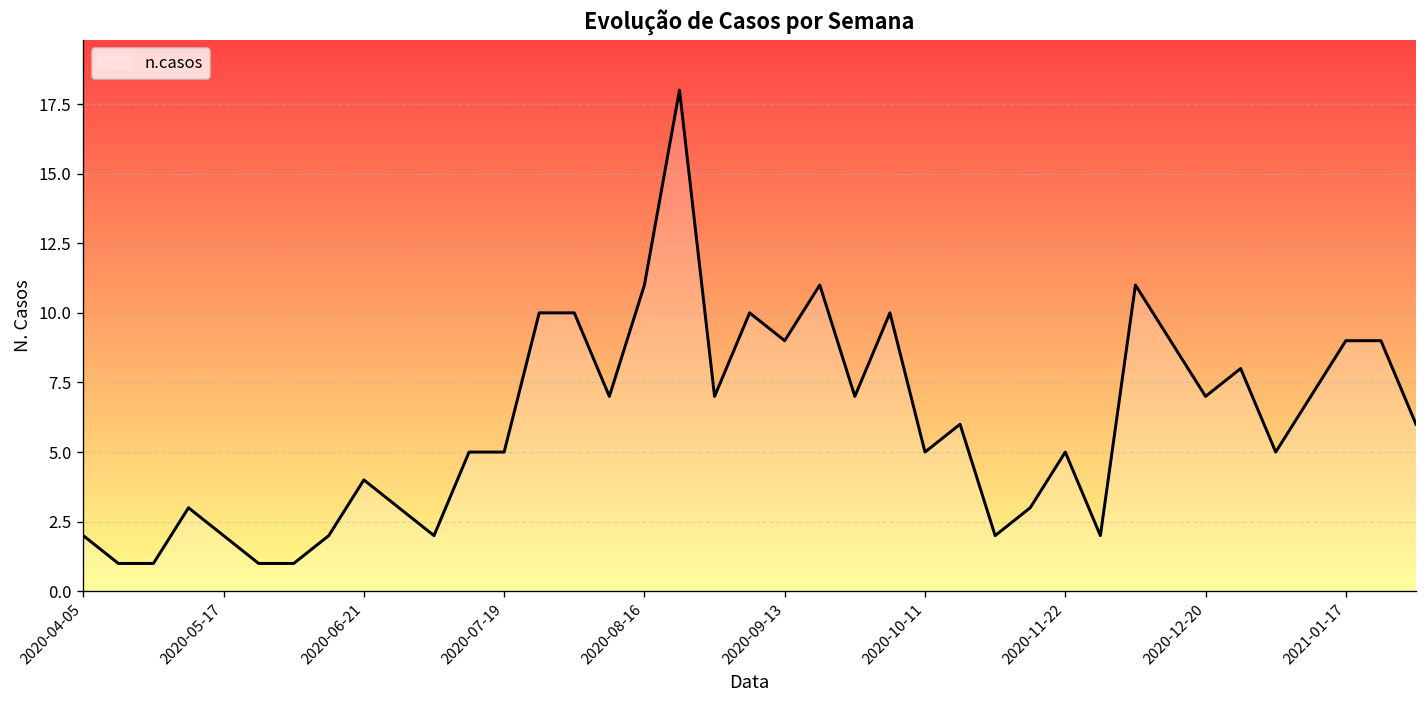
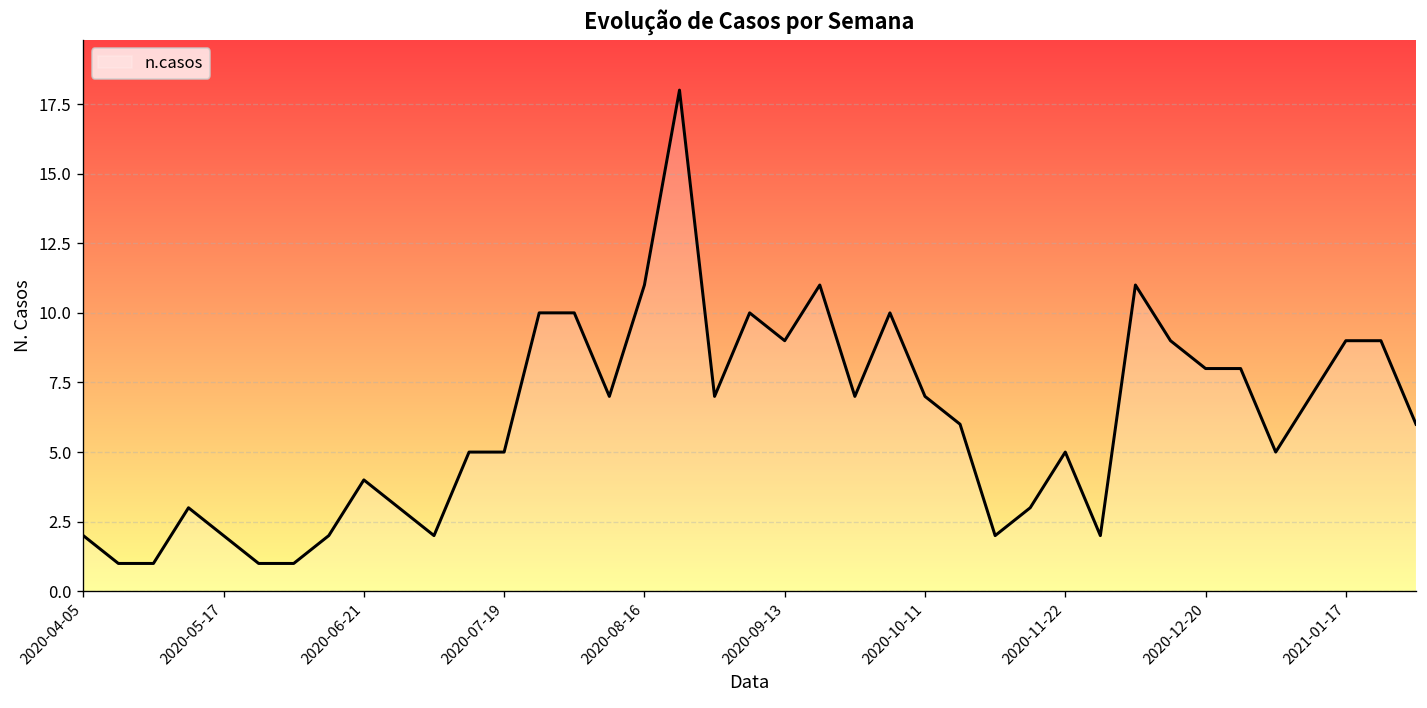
2020-10-11: 5 -> 7
2020-12-20: 7 -> 8
